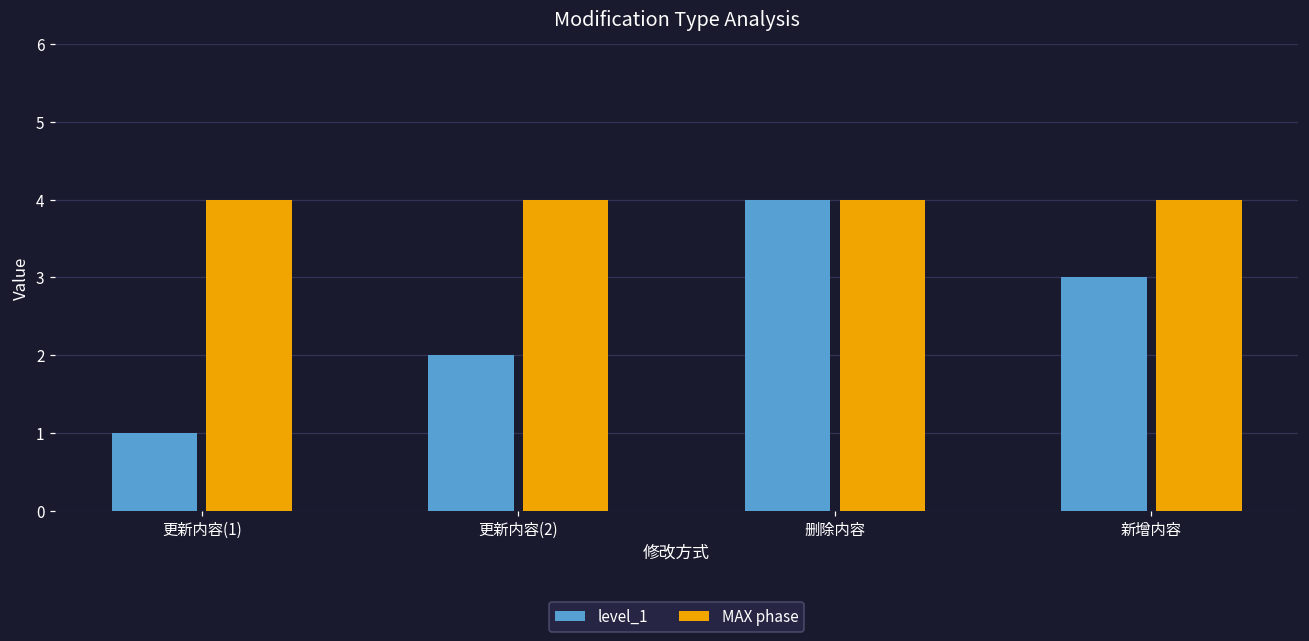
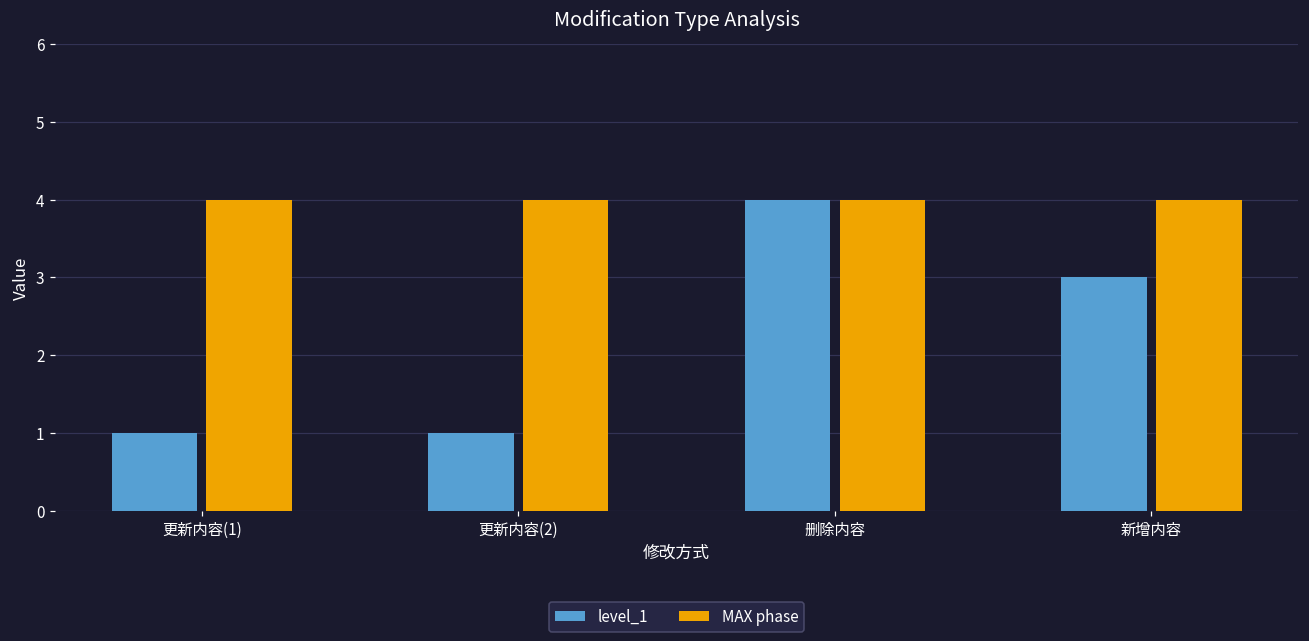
level_1, 更新内容(2): 2 -> 1
